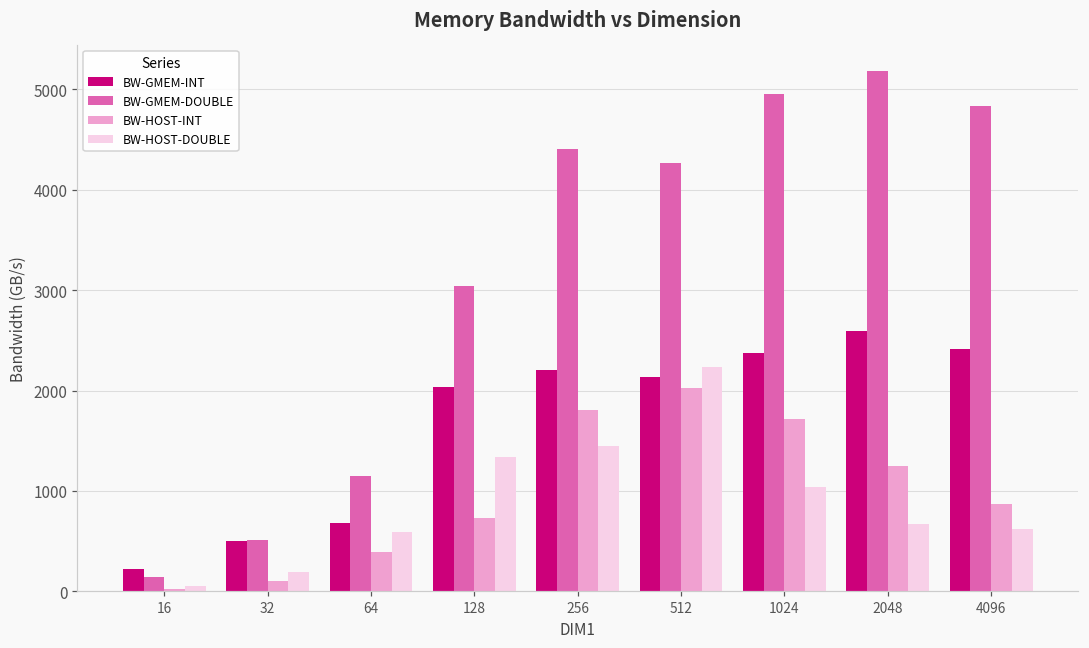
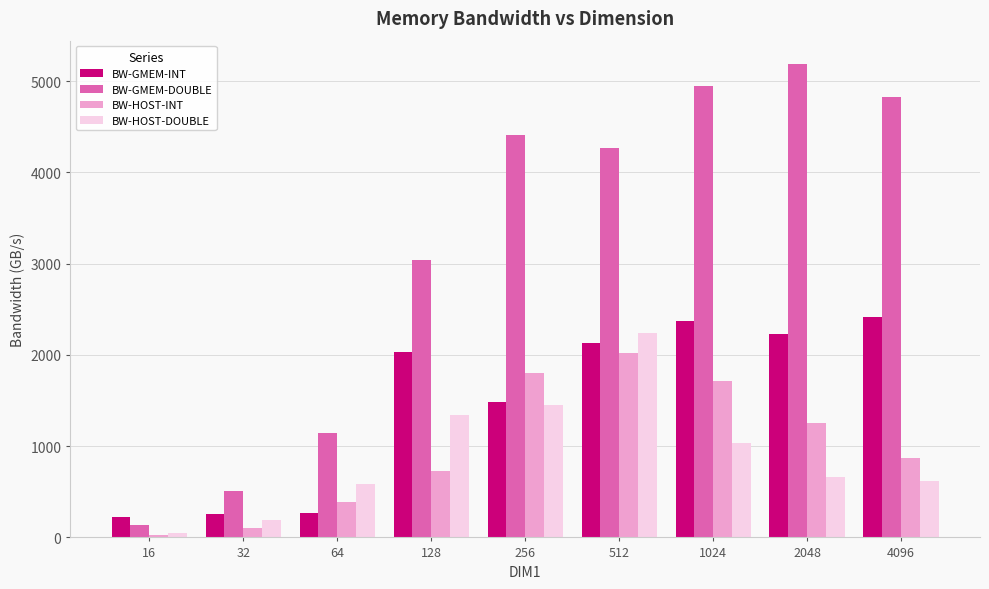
BW-GMEM-INT, 32: 500 -> 300
BW-GMEM-INT, 64: 700 -> 300
BW-GMEM-INT, 256: 2200 -> 1500
BW-GMEM-INT, 2048: 2600 -> 2200
